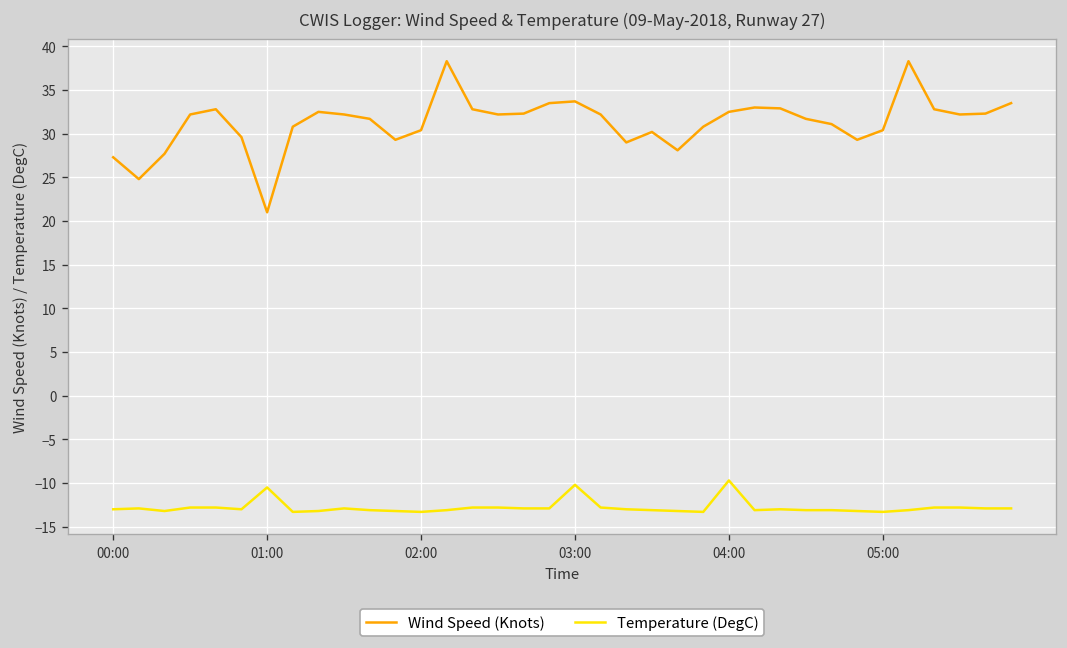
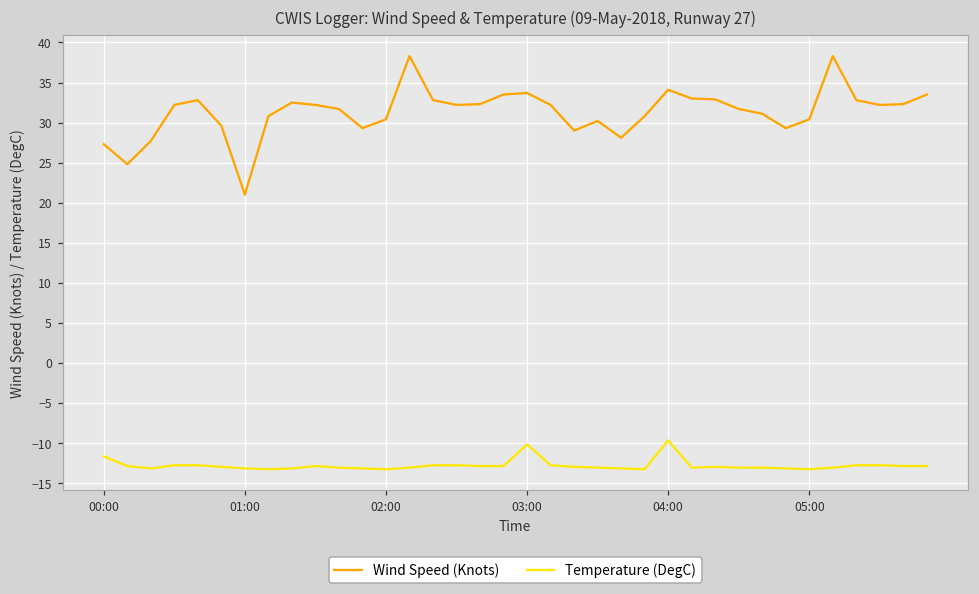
Temperature (DegC), 00:00: -13 -> -12
Temperature (DegC), 01:00: -11 -> -13
Wind Speed (Knots), 04:00: 33 -> 34
